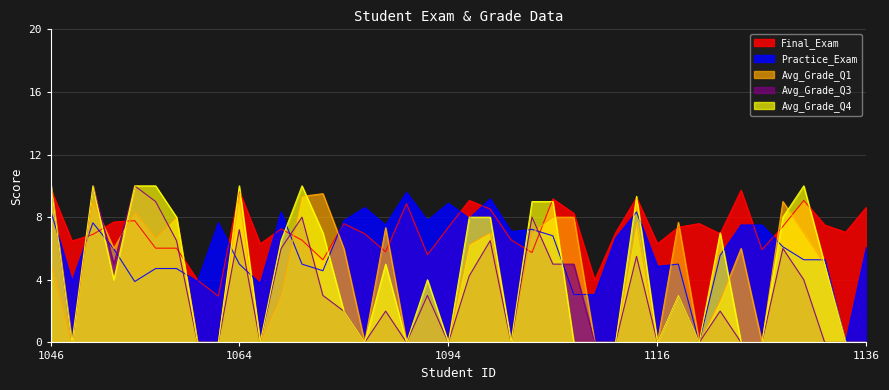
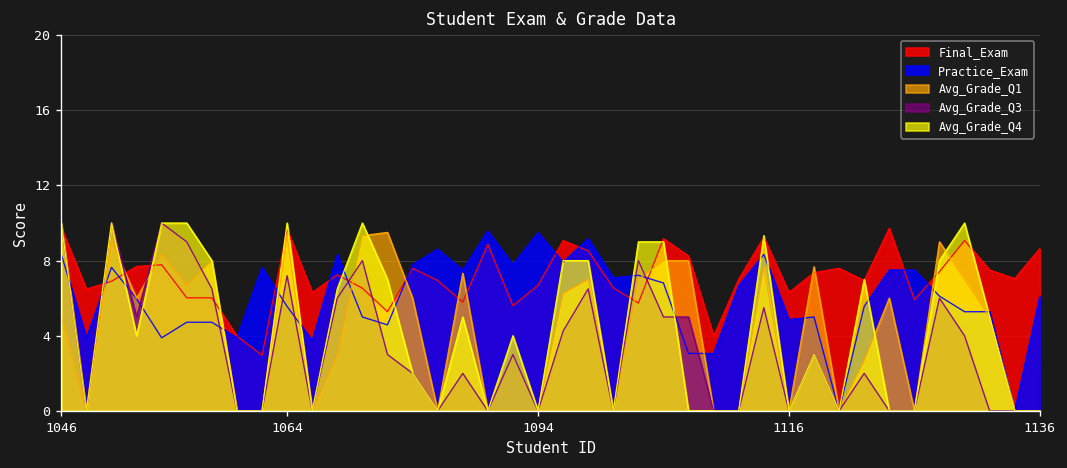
Practice_Exam, 1064: 5.0 -> 5.6
Final_Exam, 1094: 7.4 -> 6.7
Practice_Exam, 1094: 8.9 -> 9.5
